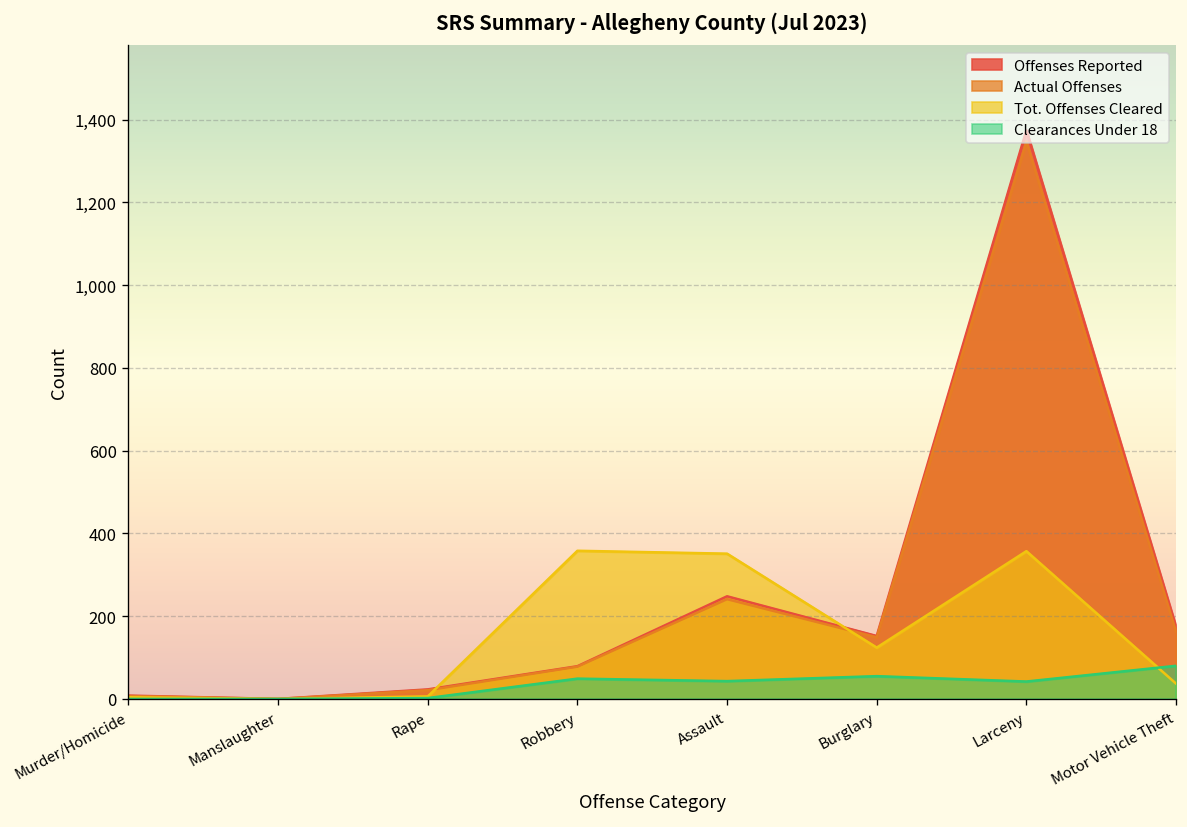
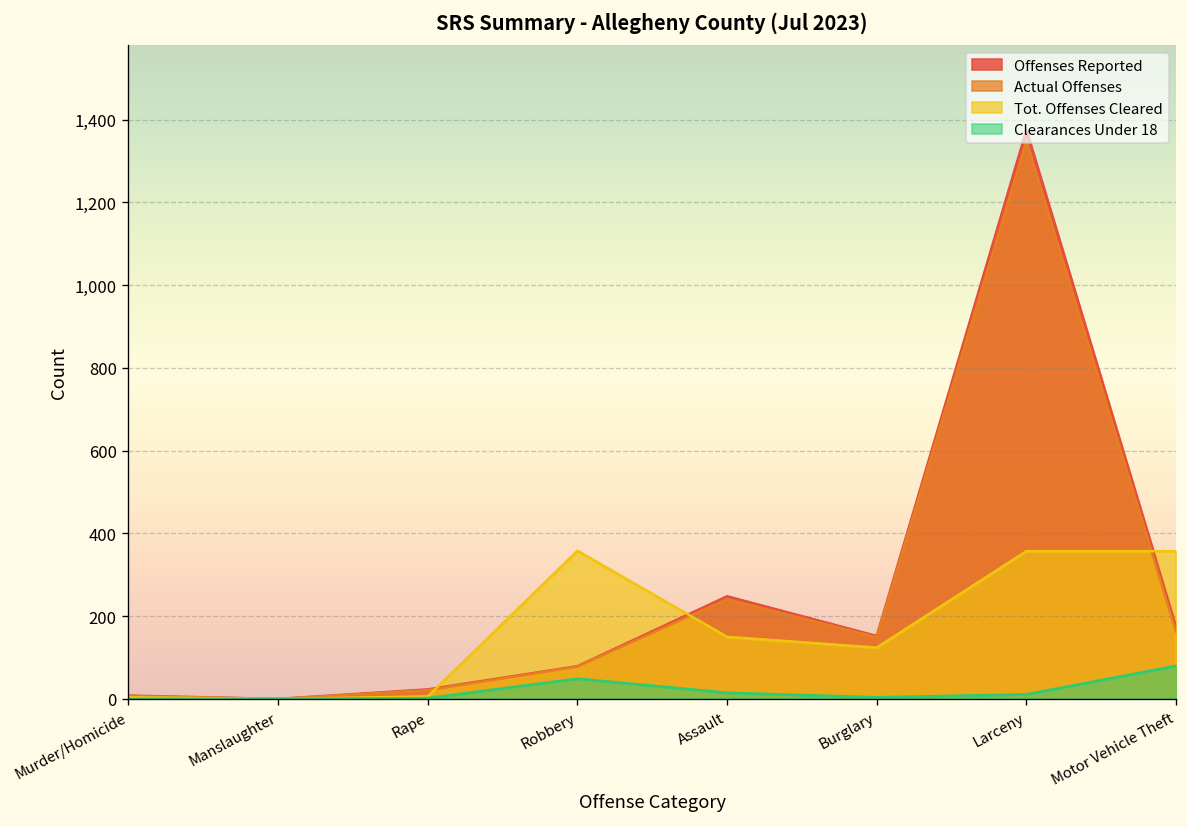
Tot. Offenses Cleared, Assault: 350 -> 150
Clearances Under 18, Assault: 40 -> 20
Clearances Under 18, Burglary: 60 -> 0
Clearances Under 18, Larceny: 40 -> 10
Tot. Offenses Cleared, Motor Vehicle Theft: 40 -> 360
